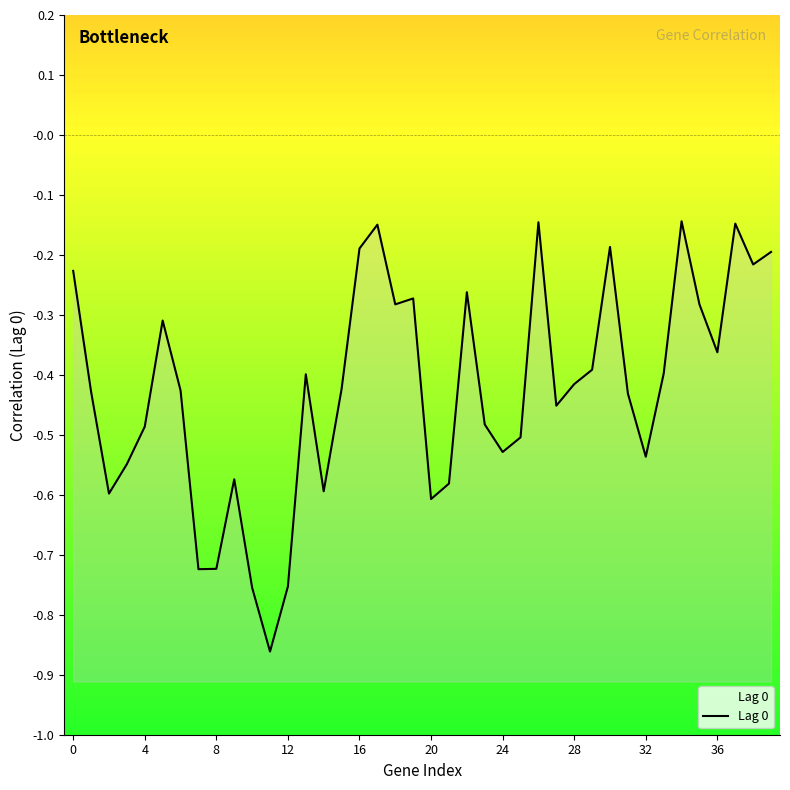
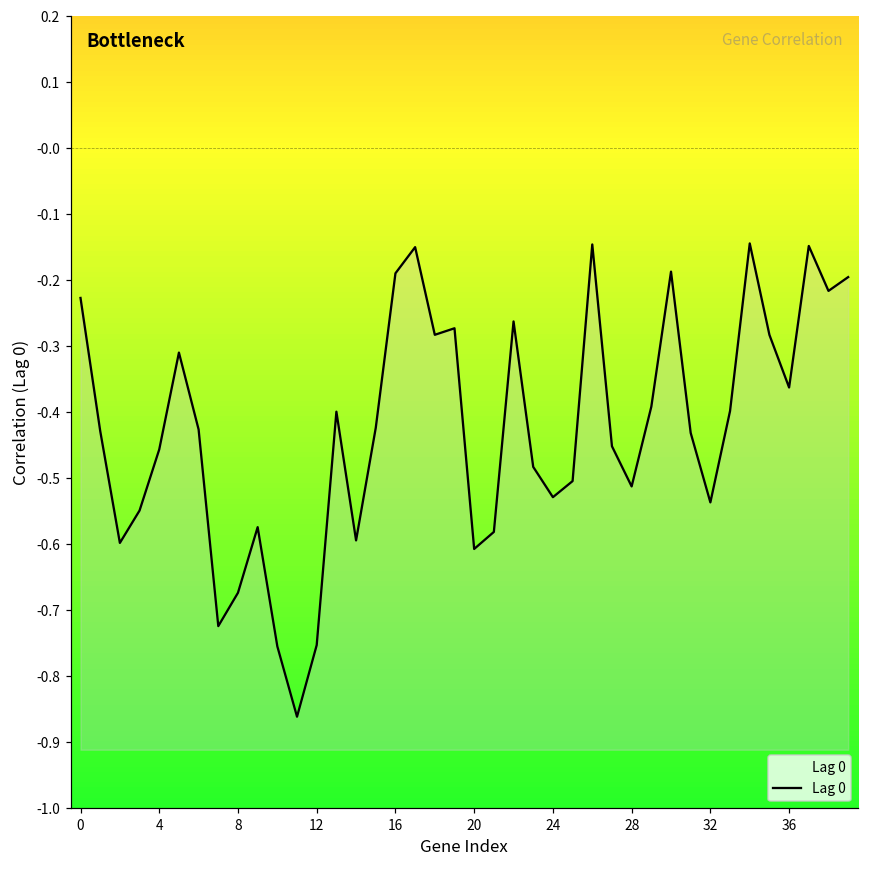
4: -0.49 -> -0.46
8: -0.72 -> -0.67
28: -0.42 -> -0.51
